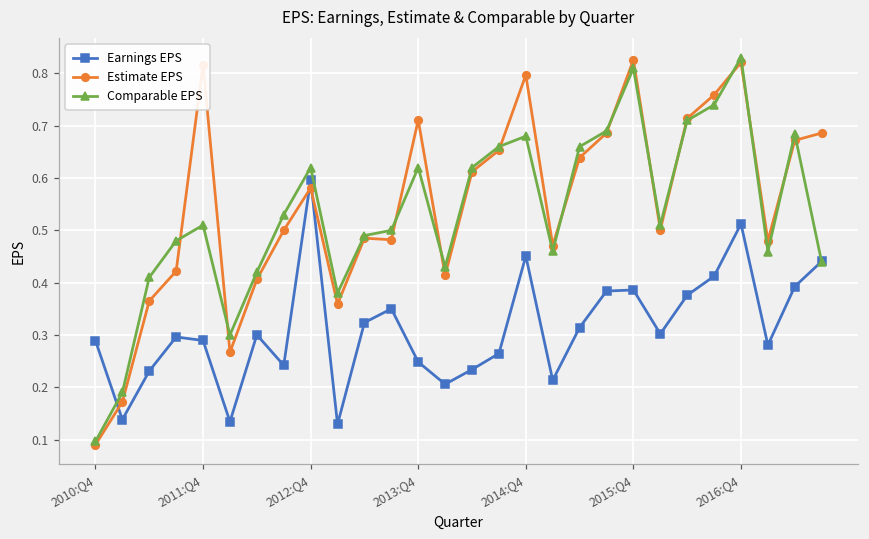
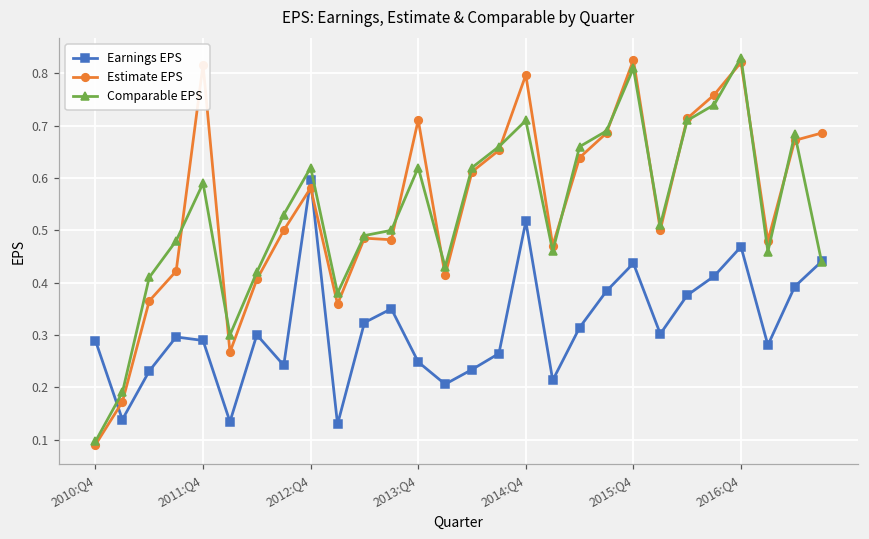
Comparable EPS, 2011:Q4: 0.51 -> 0.59
Earnings EPS, 2014:Q4: 0.45 -> 0.52
Comparable EPS, 2014:Q4: 0.68 -> 0.71
Earnings EPS, 2015:Q4: 0.39 -> 0.44
Earnings EPS, 2016:Q4: 0.51 -> 0.47
